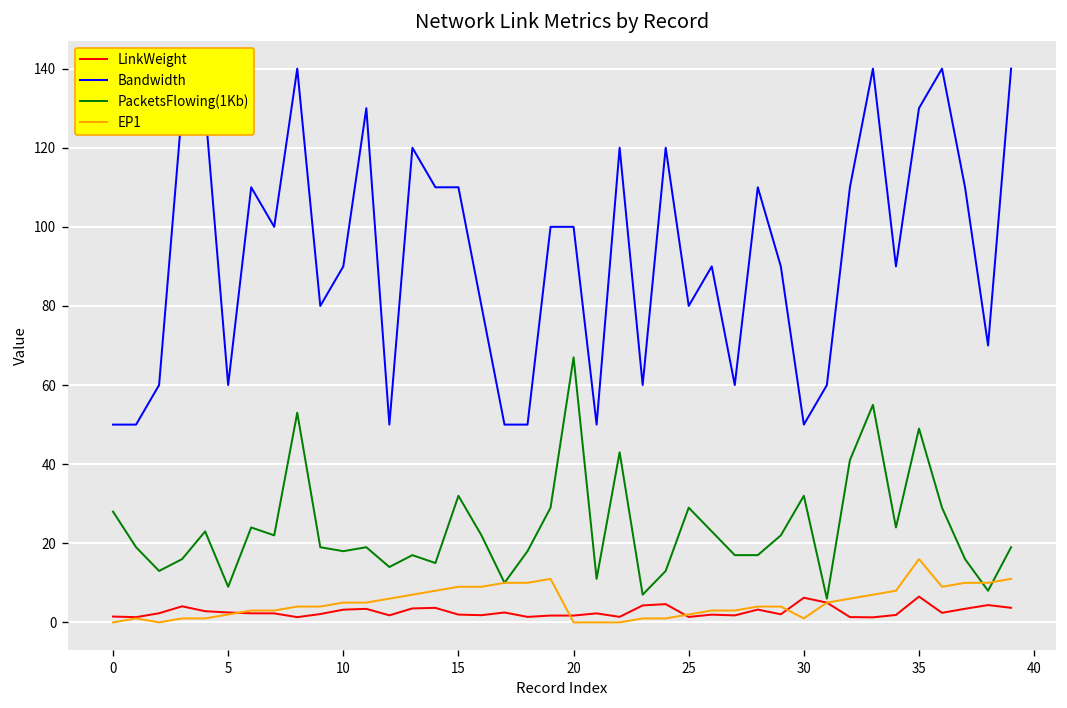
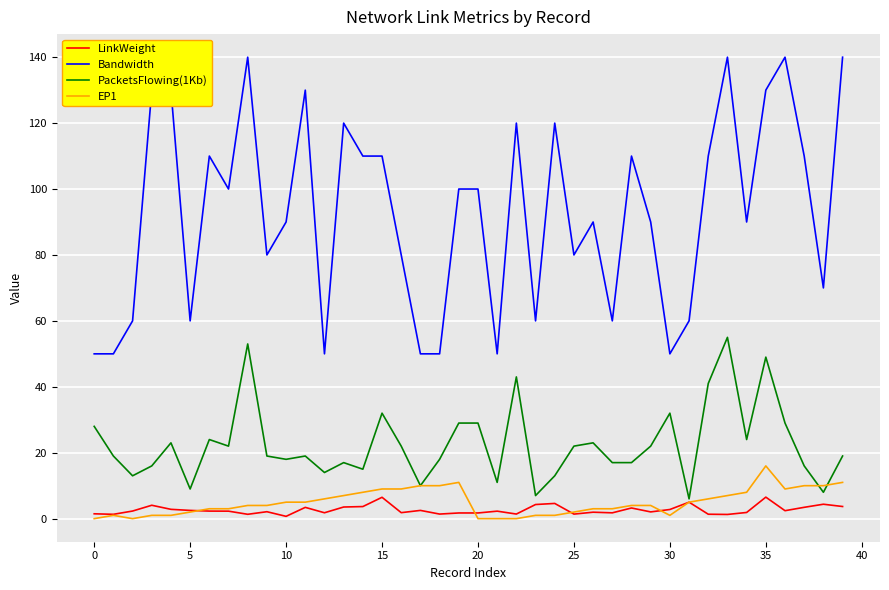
LinkWeight, 10: 3 -> 1
LinkWeight, 15: 2 -> 6
PacketsFlowing(1Kb), 20: 67 -> 29
PacketsFlowing(1Kb), 25: 29 -> 22
LinkWeight, 30: 6 -> 3
